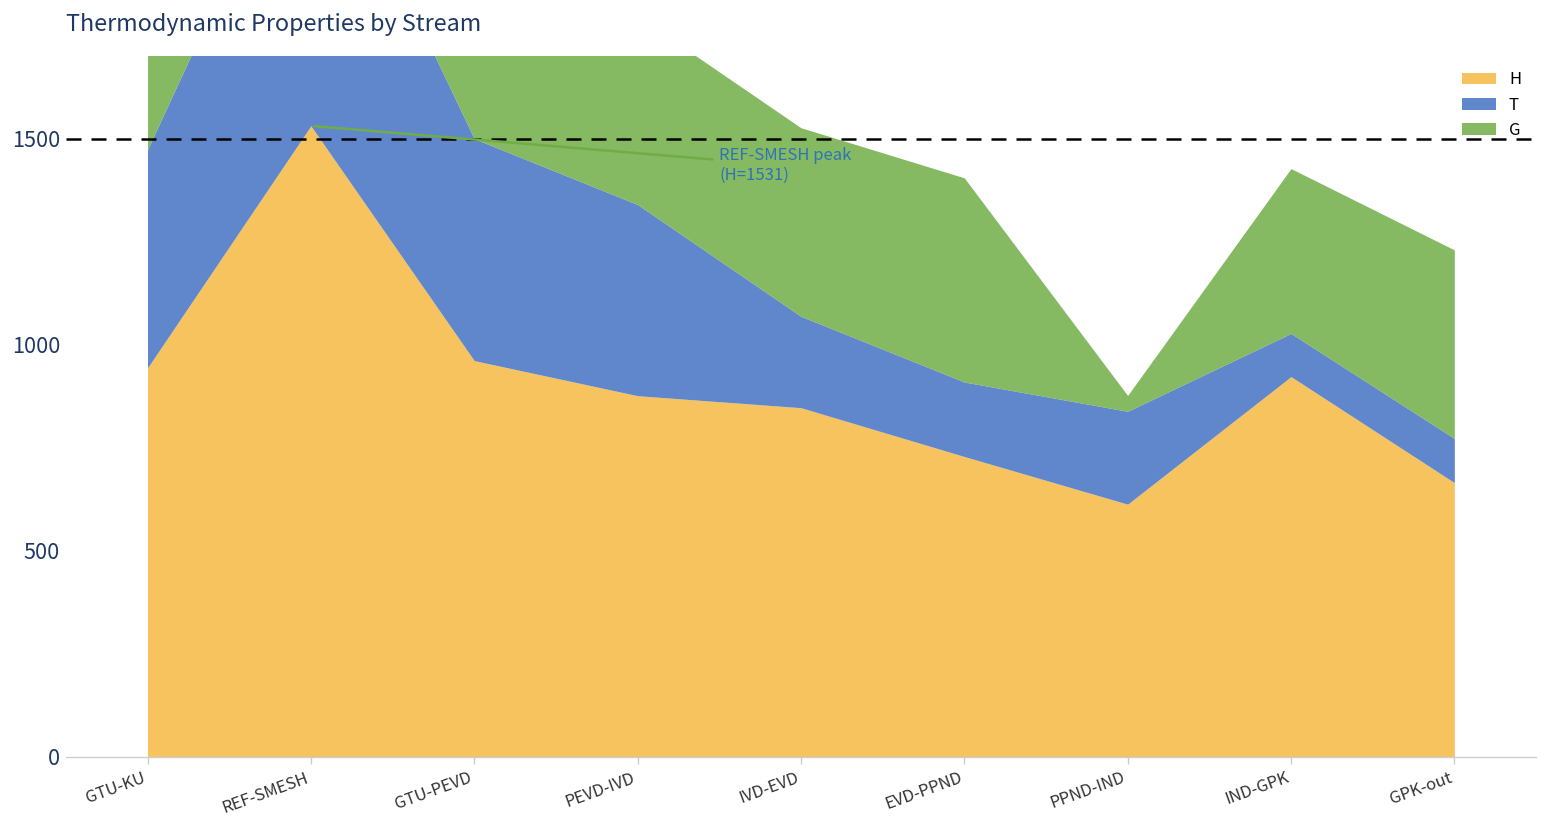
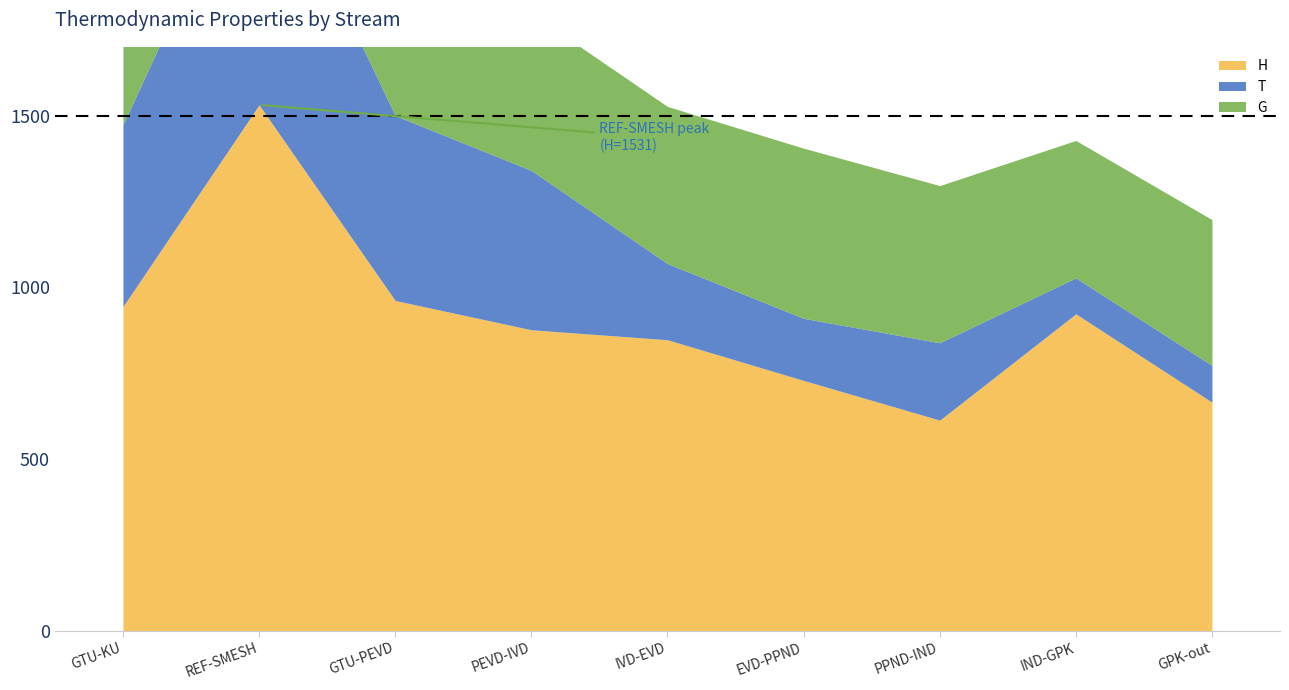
G, PPND-IND: 40 -> 460
G, GPK-out: 460 -> 420
